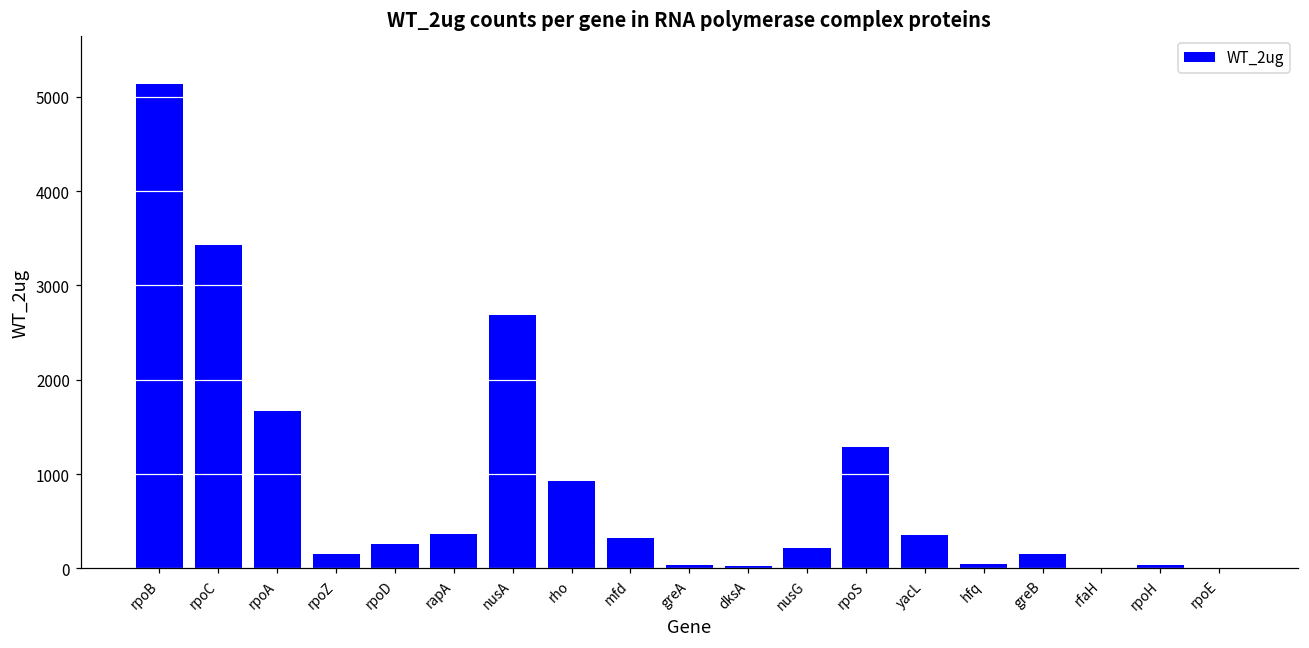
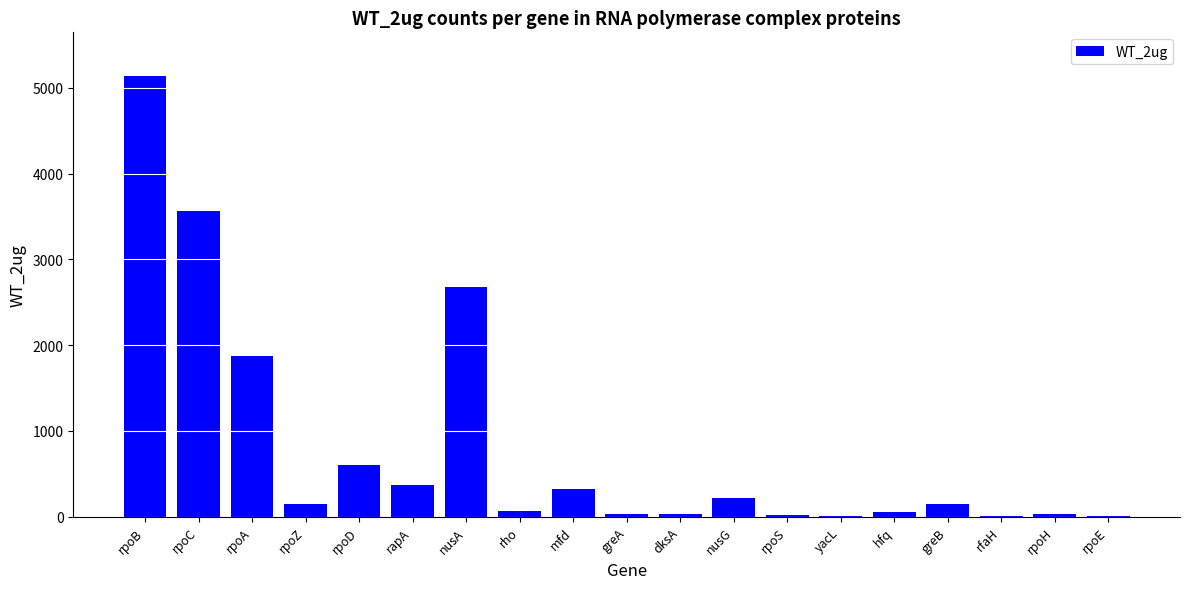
rpoC: 3400 -> 3600
rpoA: 1700 -> 1900
rpoD: 300 -> 600
rho: 900 -> 100
rpoS: 1300 -> 0
yacL: 400 -> 0
